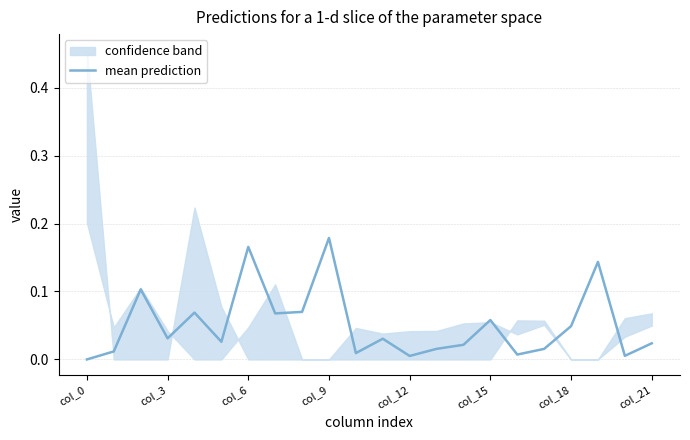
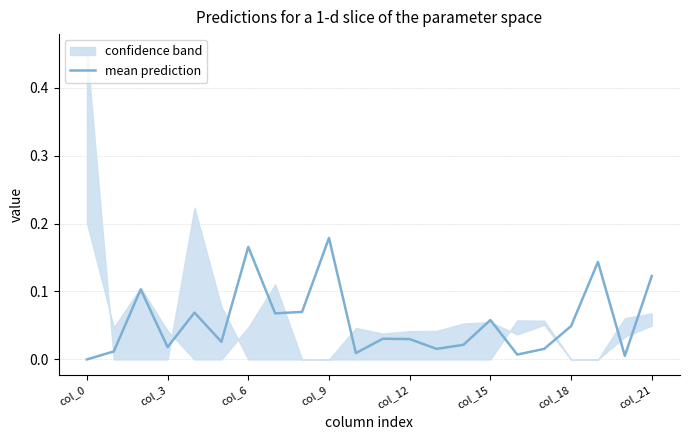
mean prediction, col_3: 0.03 -> 0.02
mean prediction, col_12: 0.01 -> 0.03
mean prediction, col_21: 0.02 -> 0.12
